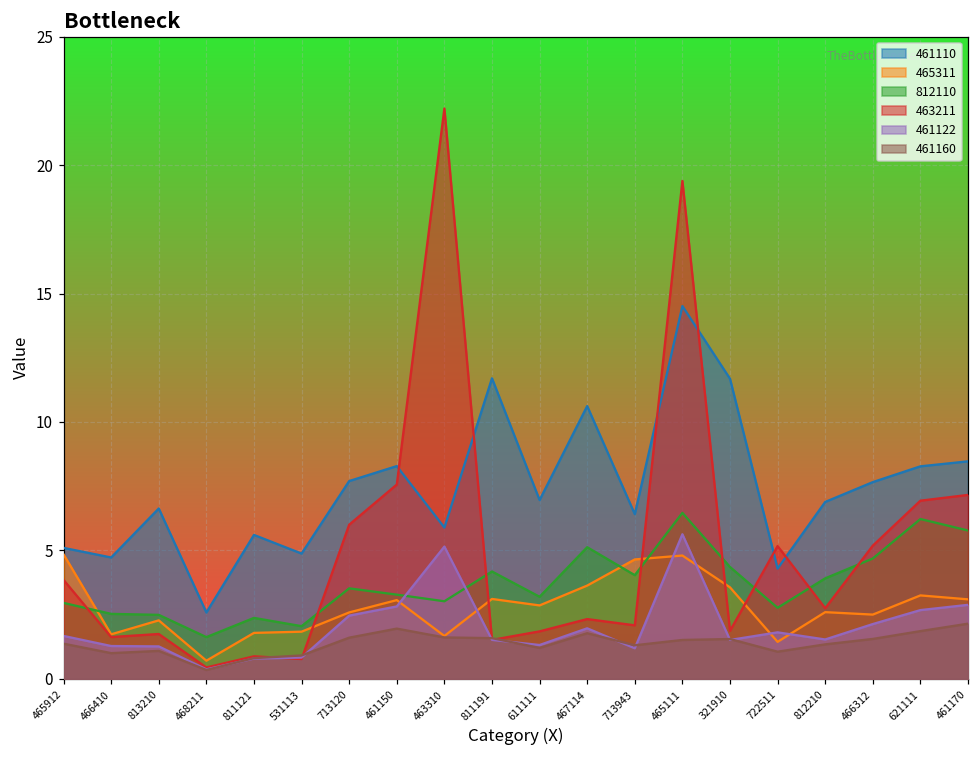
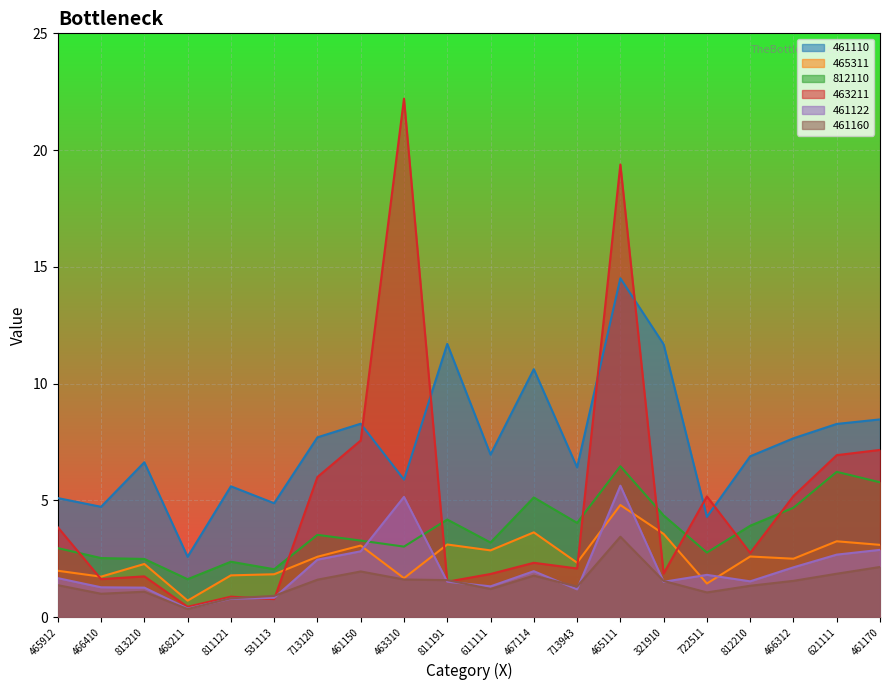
465311, 465912: 4.8 -> 2.0
465311, 713943: 4.6 -> 2.3
461160, 465111: 1.5 -> 3.4
